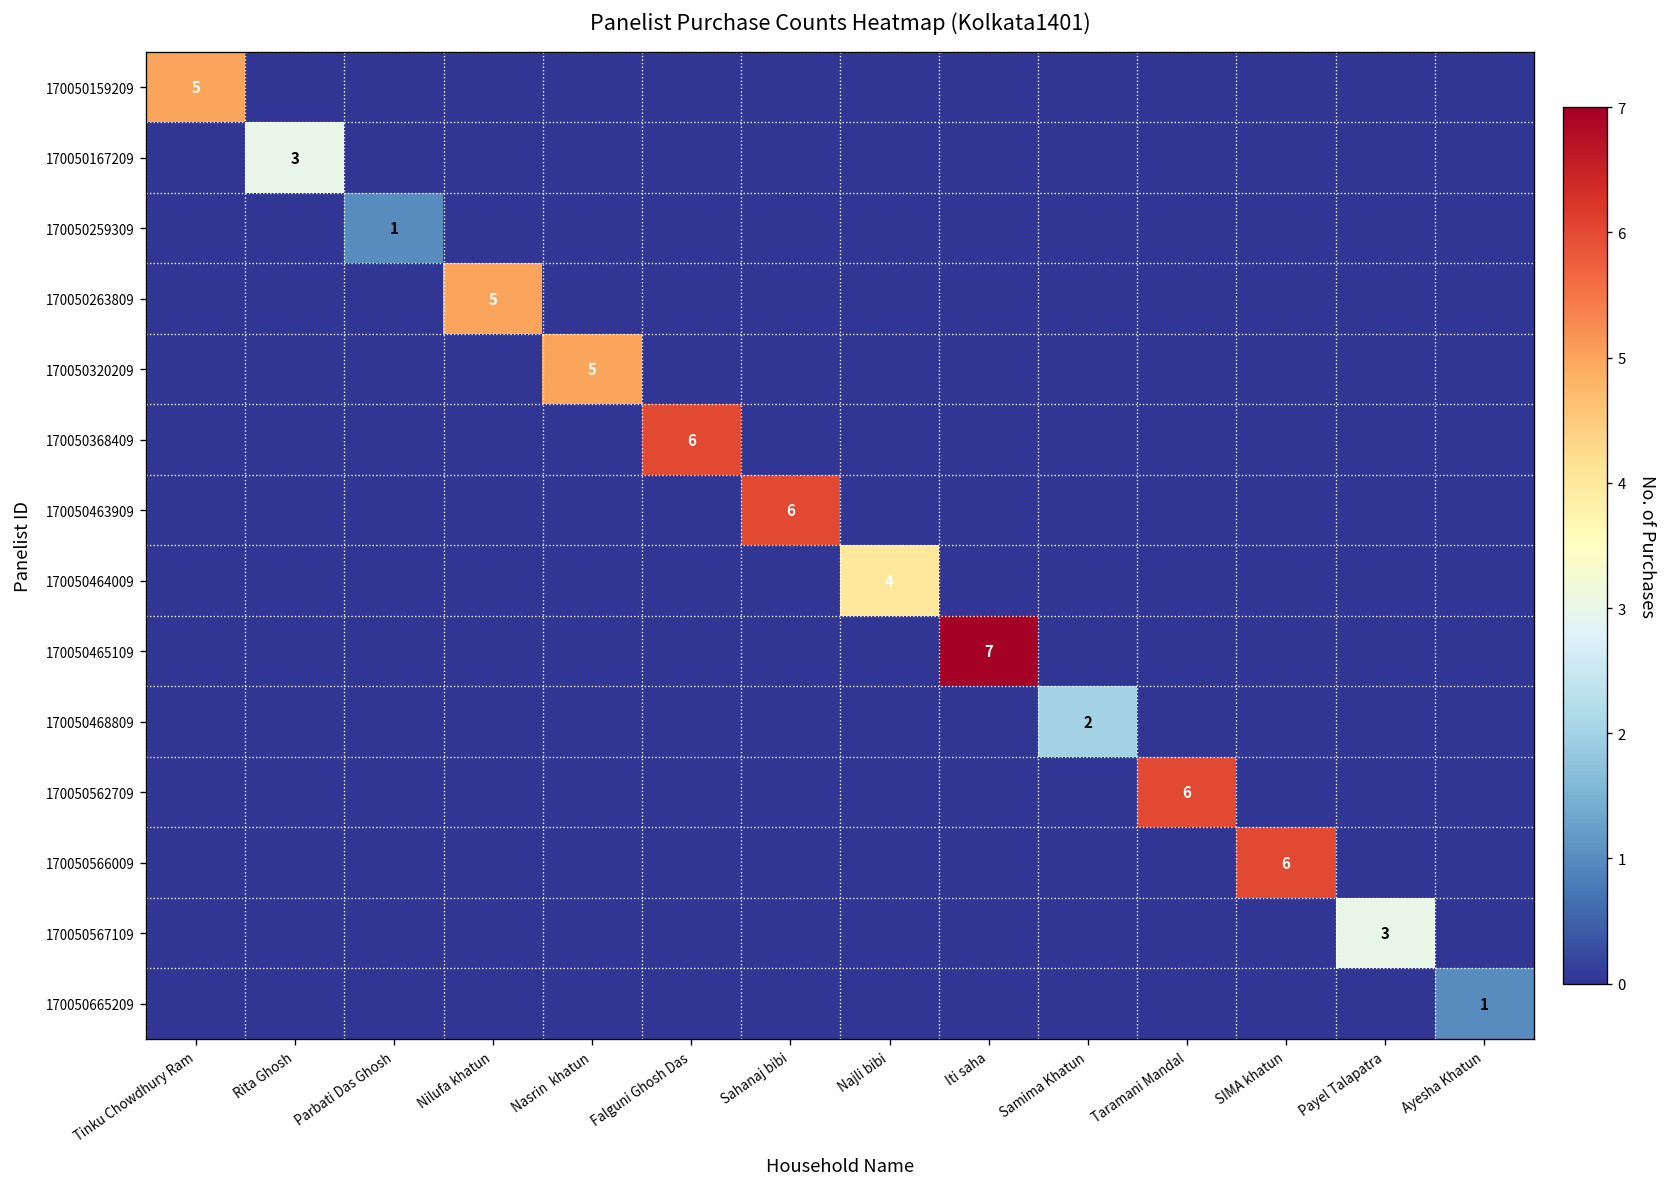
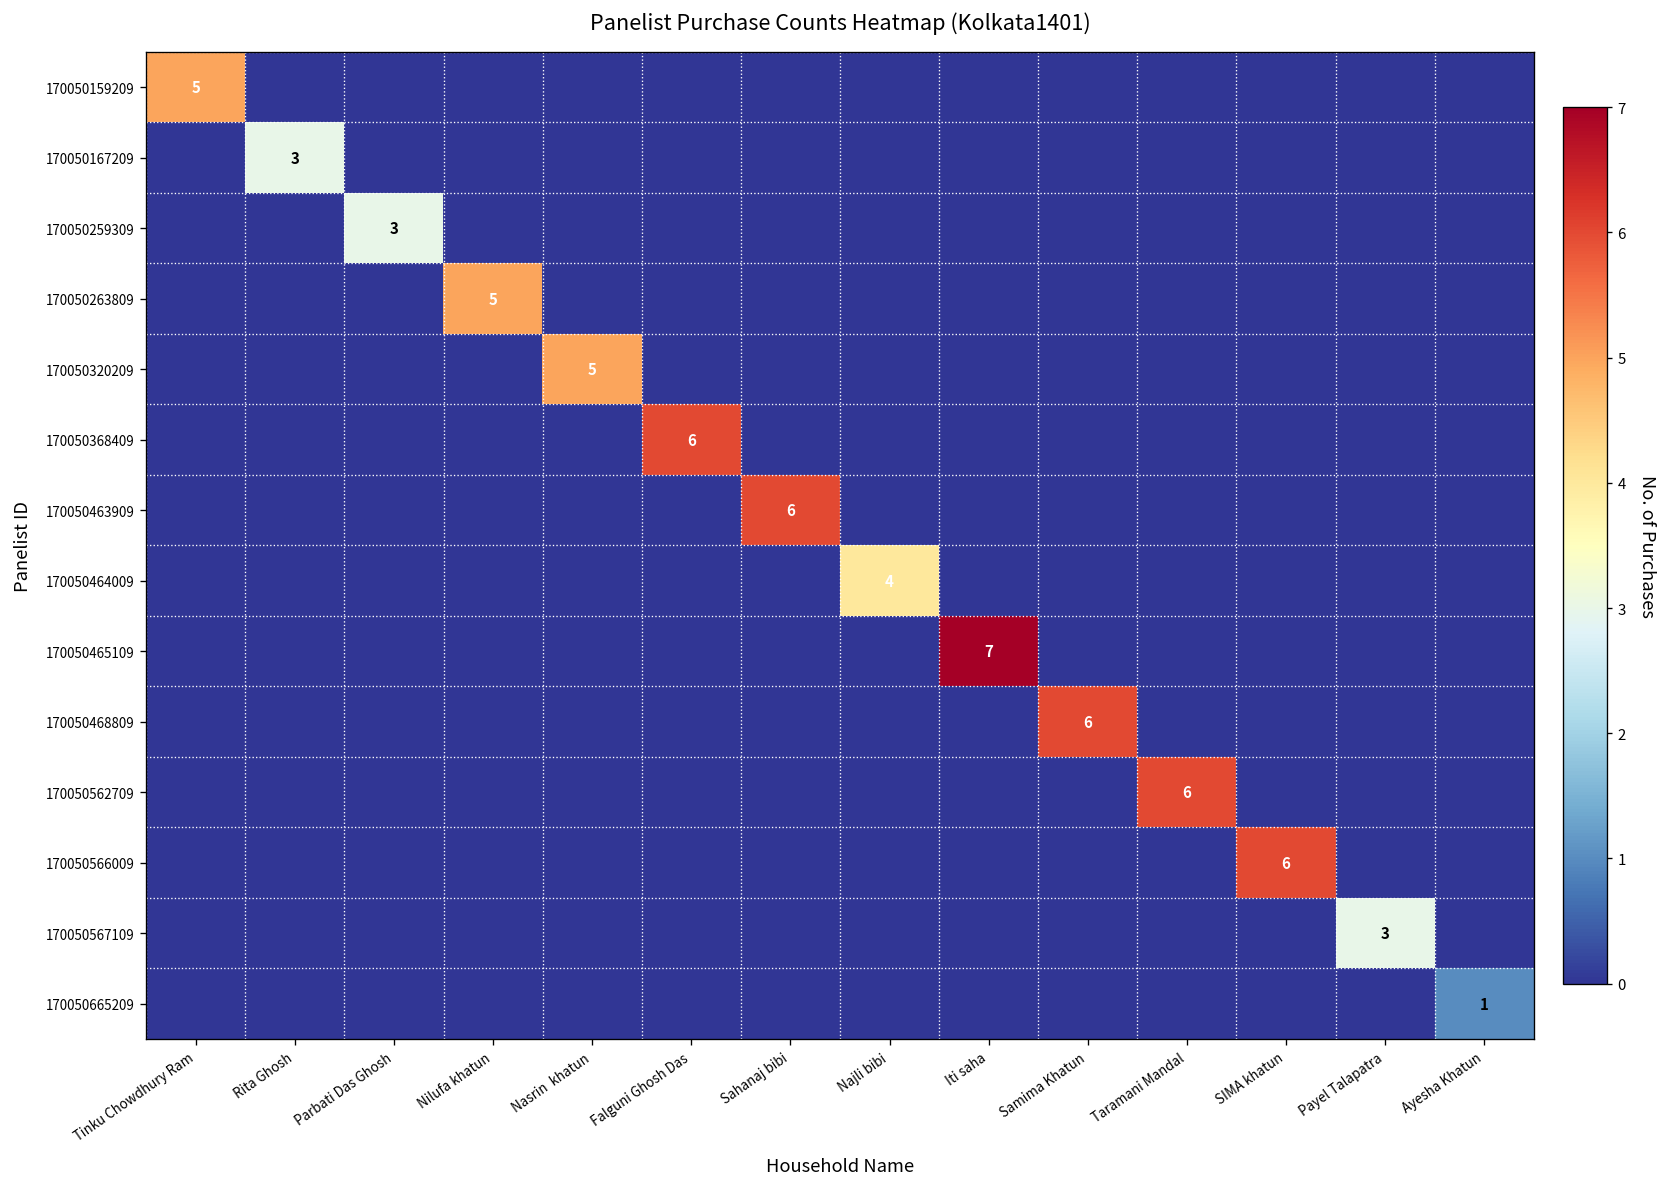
170050259309, Parbati Das Ghosh: 1 -> 3
170050468809, Samima Khatun: 2 -> 6
